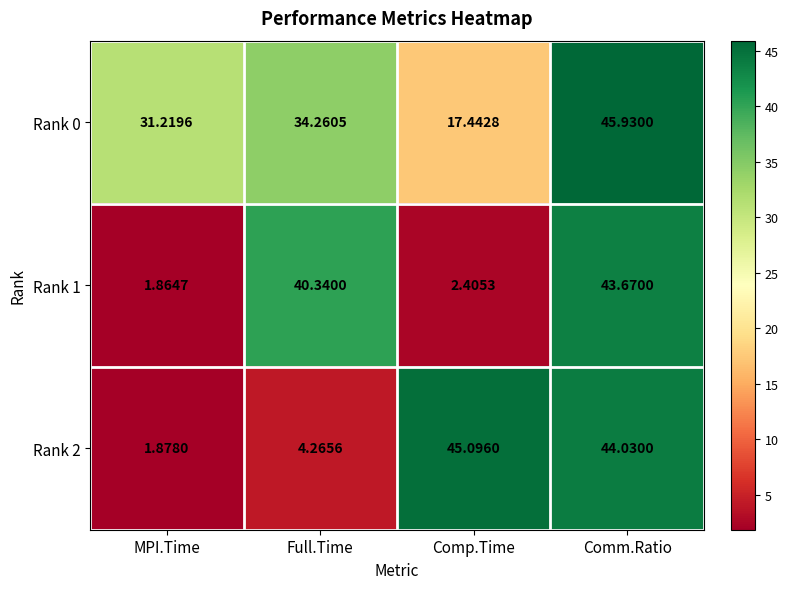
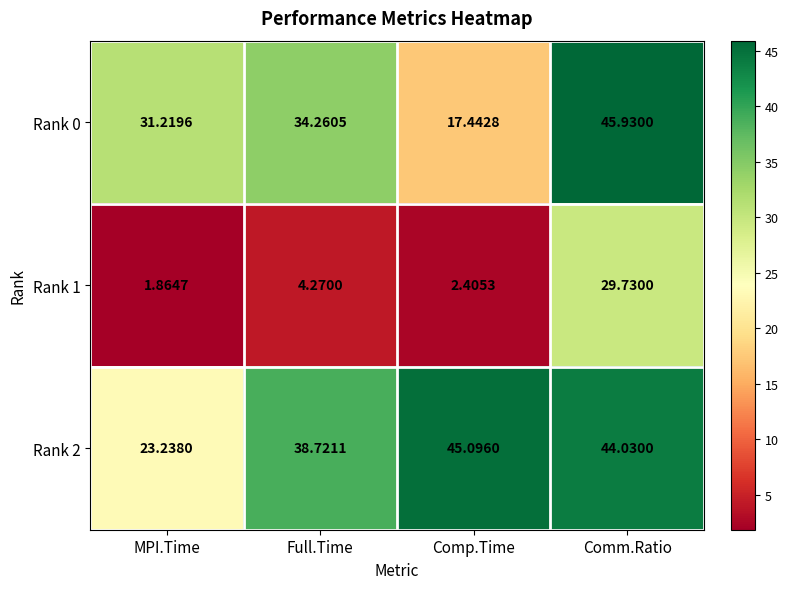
Rank 1, Full.Time: 40.3400 -> 4.2700
Rank 1, Comm.Ratio: 43.6700 -> 29.7300
Rank 2, MPI.Time: 1.8780 -> 23.2380
Rank 2, Full.Time: 4.2656 -> 38.7211
